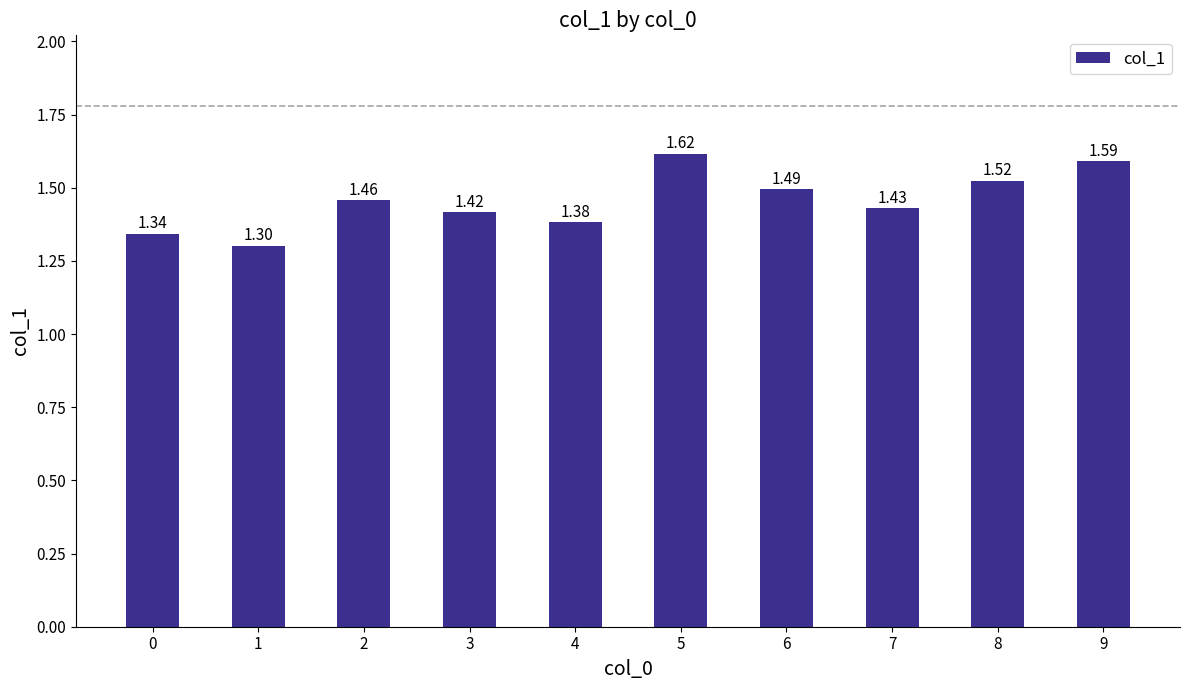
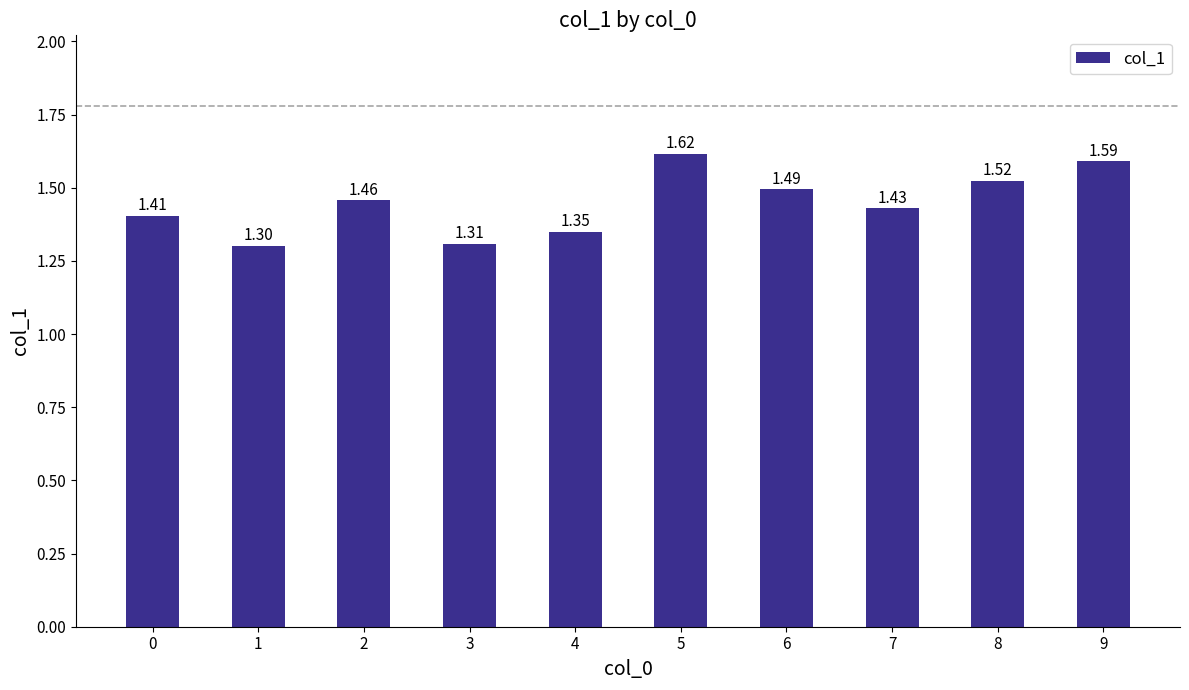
0: 1.34 -> 1.41
3: 1.42 -> 1.31
4: 1.38 -> 1.35
